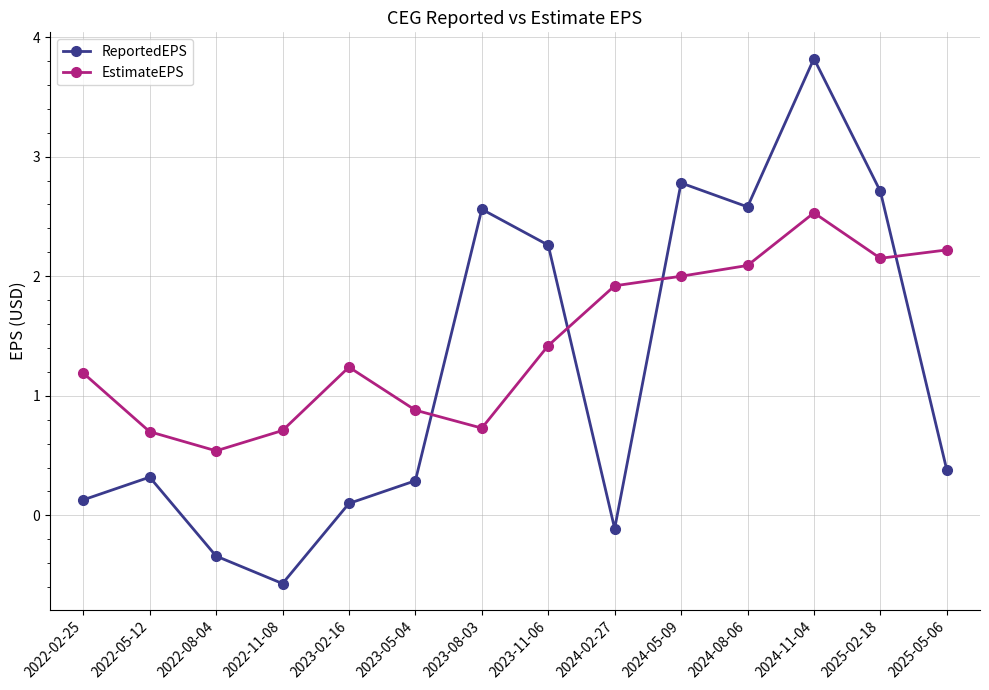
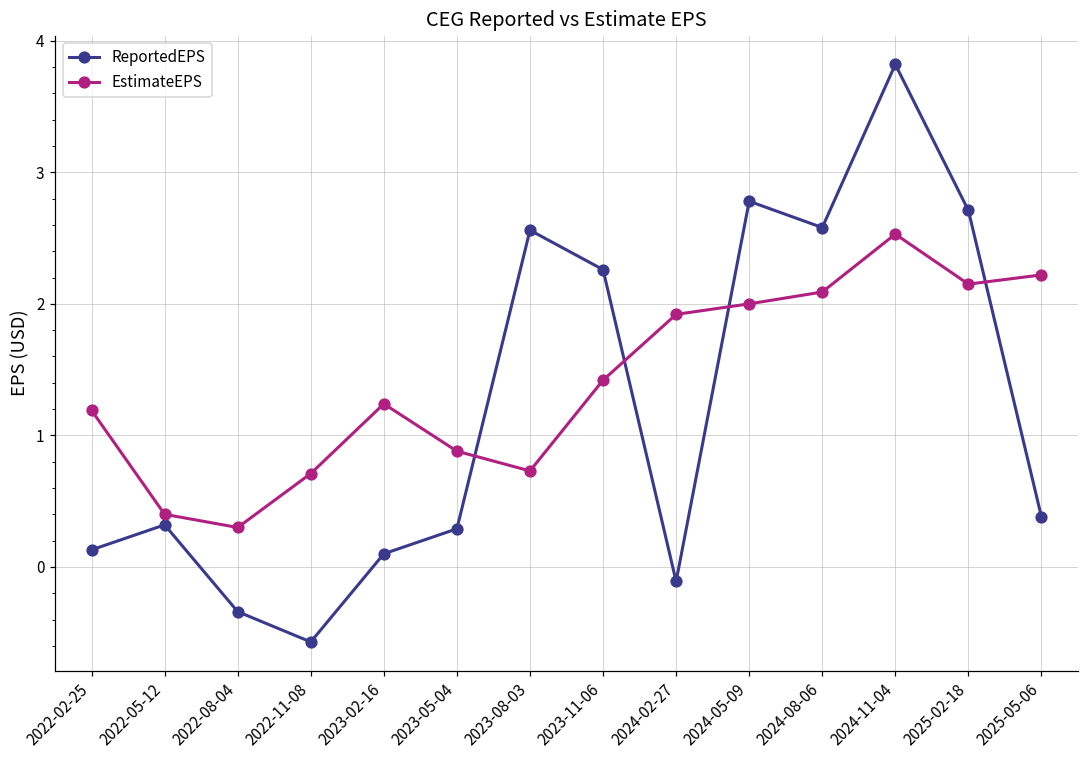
EstimateEPS, 2022-05-12: 0.7 -> 0.4
EstimateEPS, 2022-08-04: 0.54 -> 0.30
